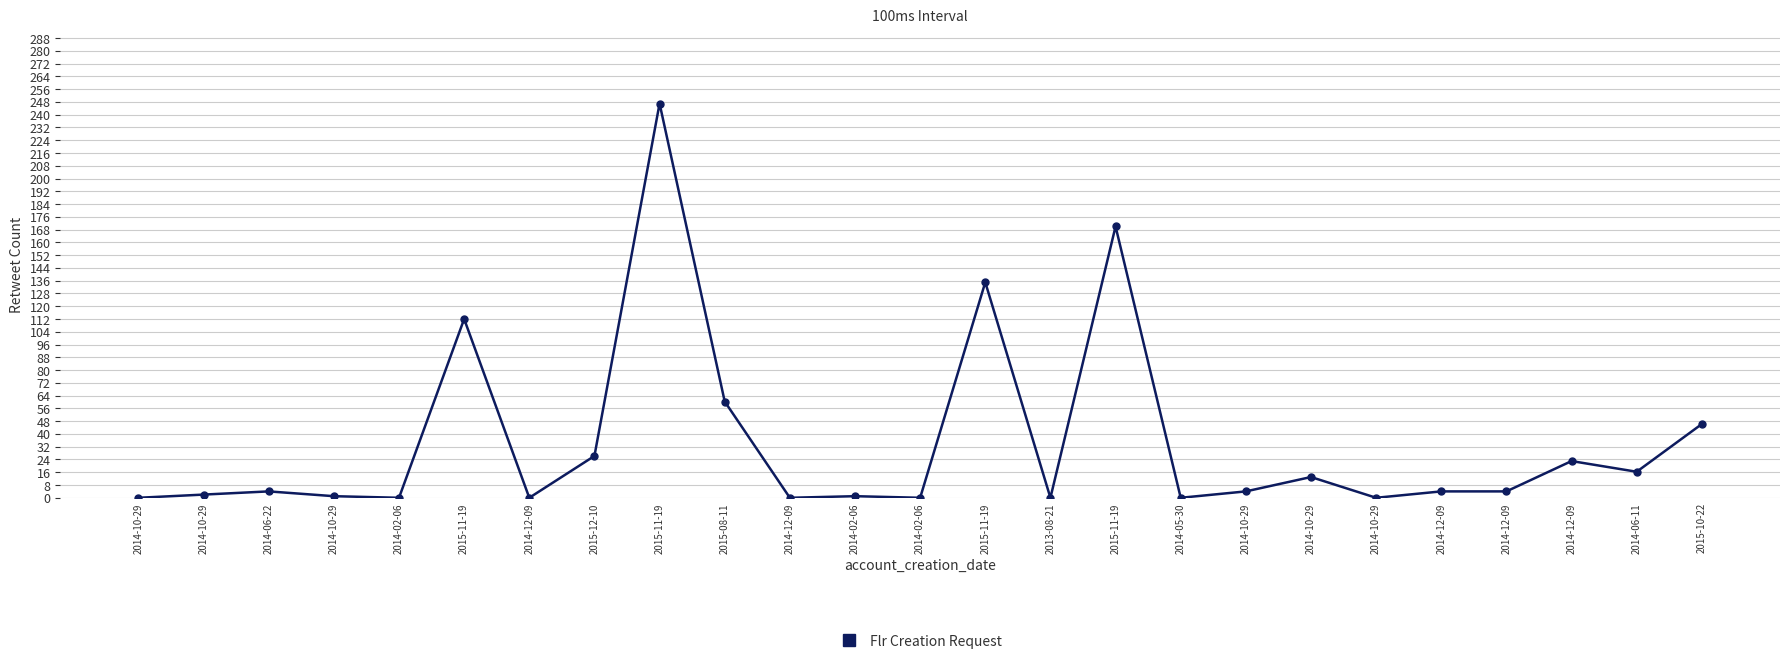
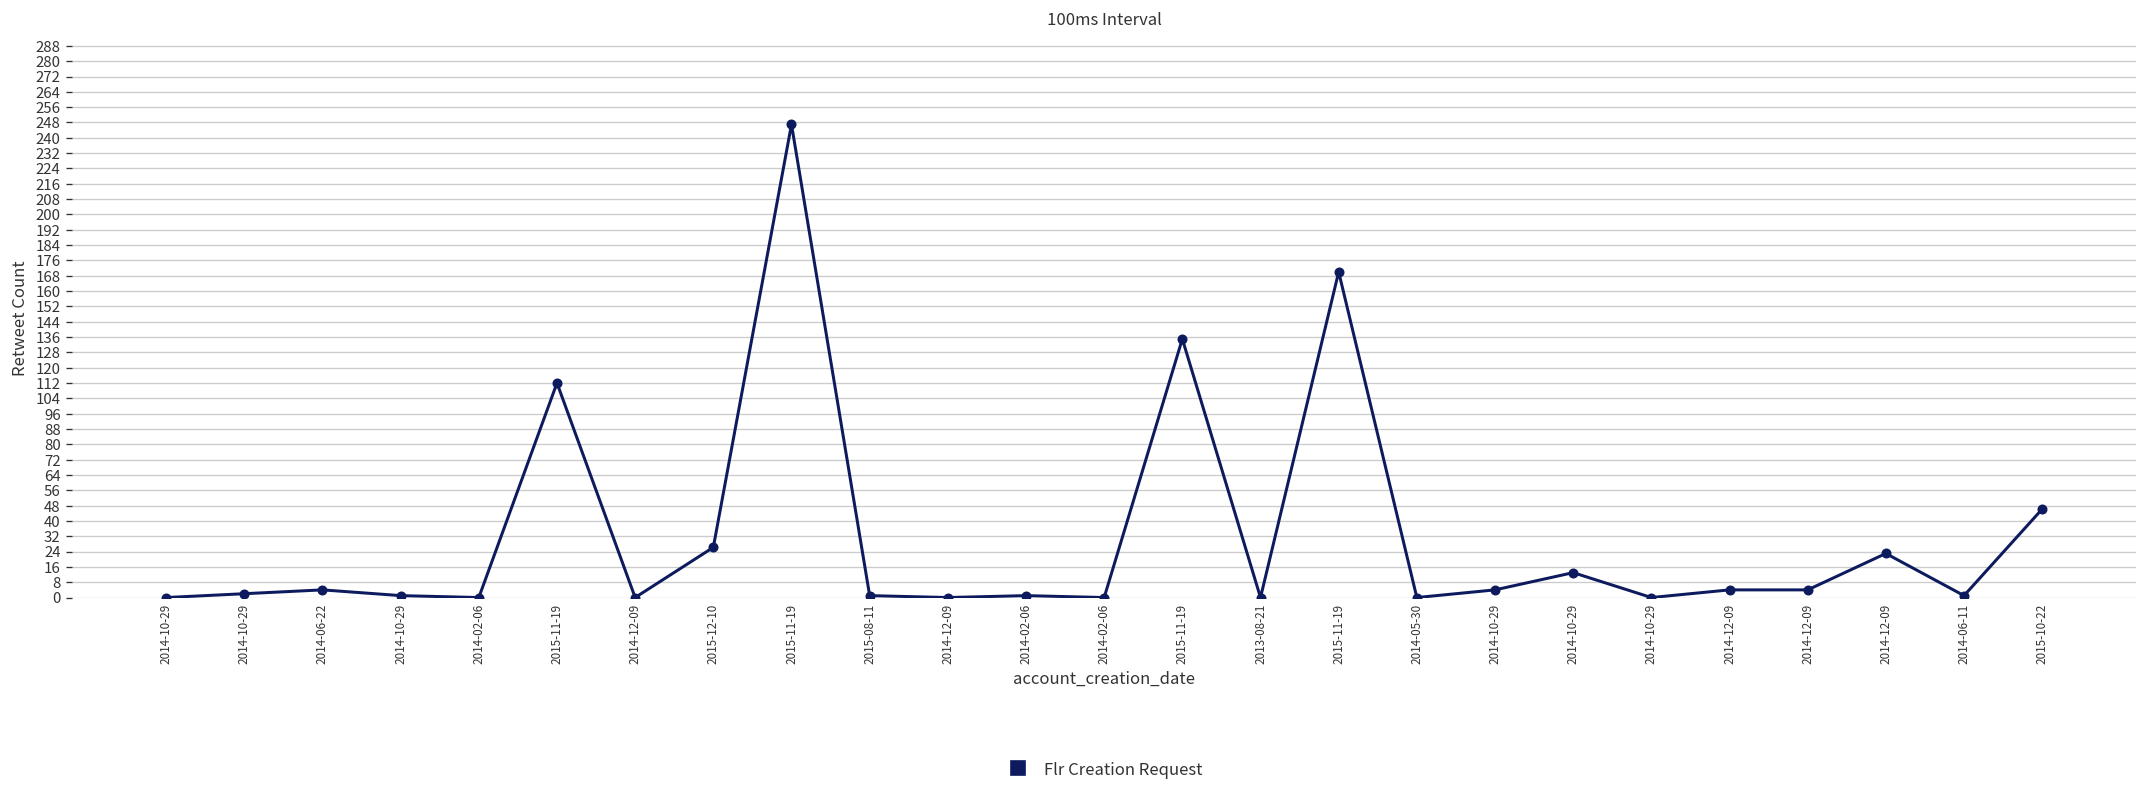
2015-08-11: 60 -> 1
2014-06-11: 16 -> 1
